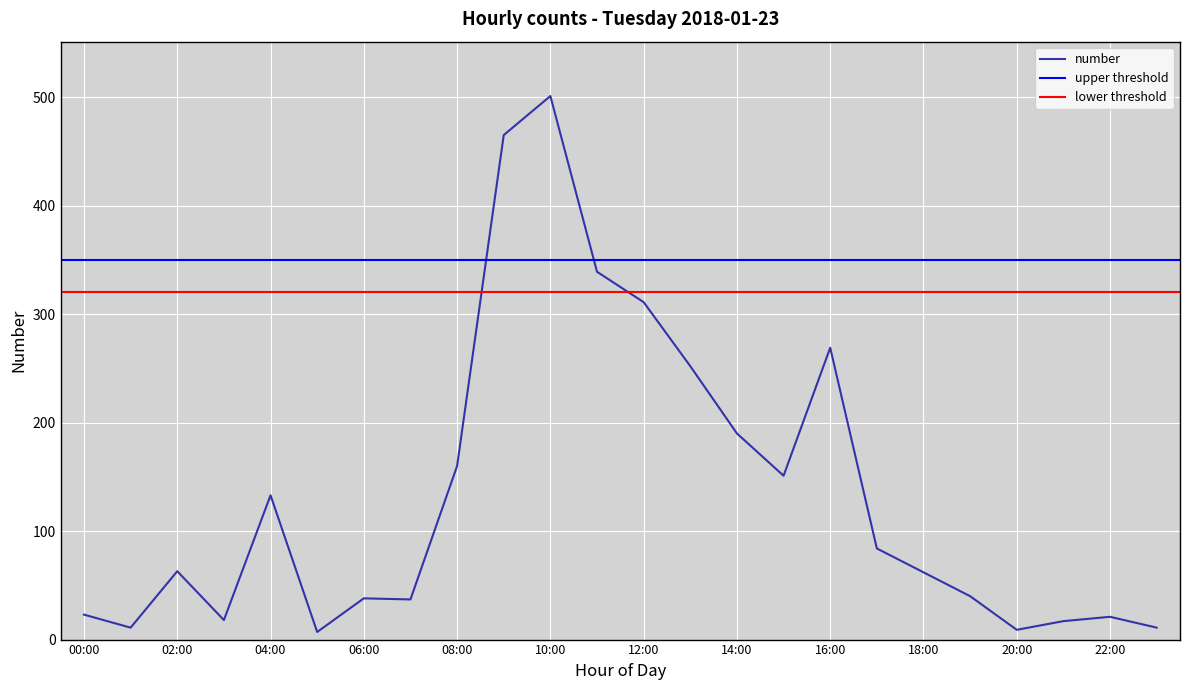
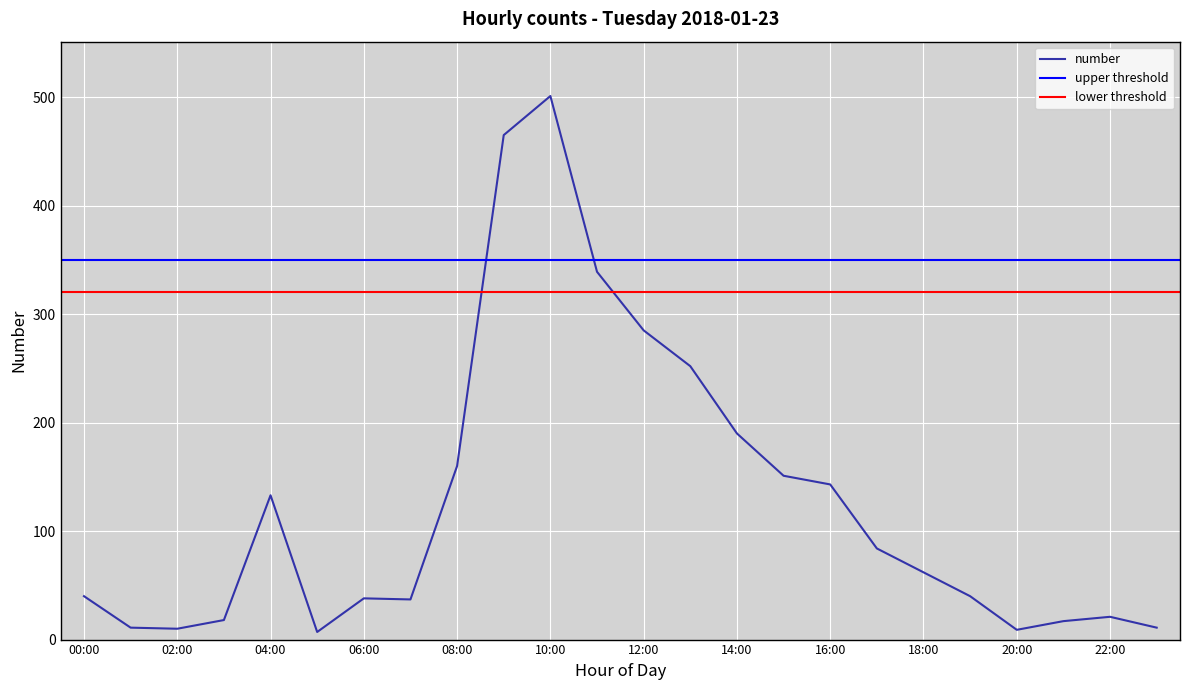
00:00: 23 -> 40
02:00: 63 -> 10
12:00: 311 -> 285
16:00: 269 -> 143
